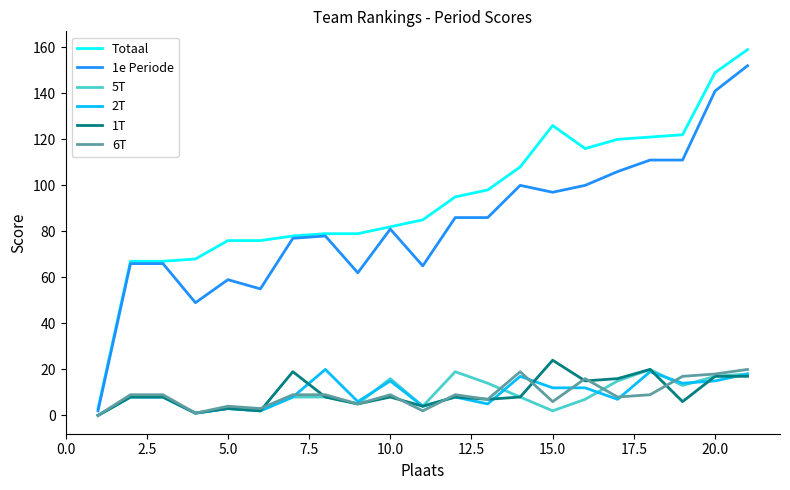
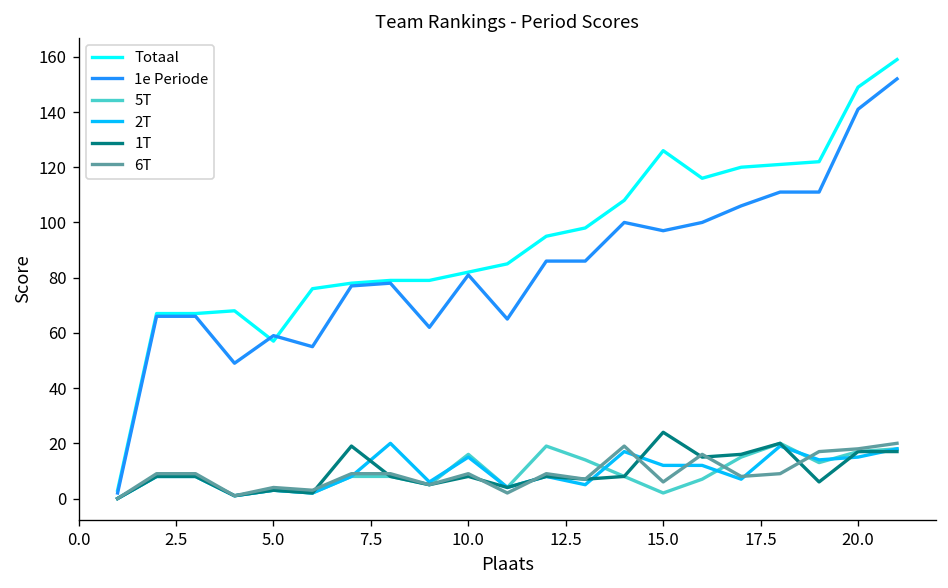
Totaal, 5.0: 76 -> 57
